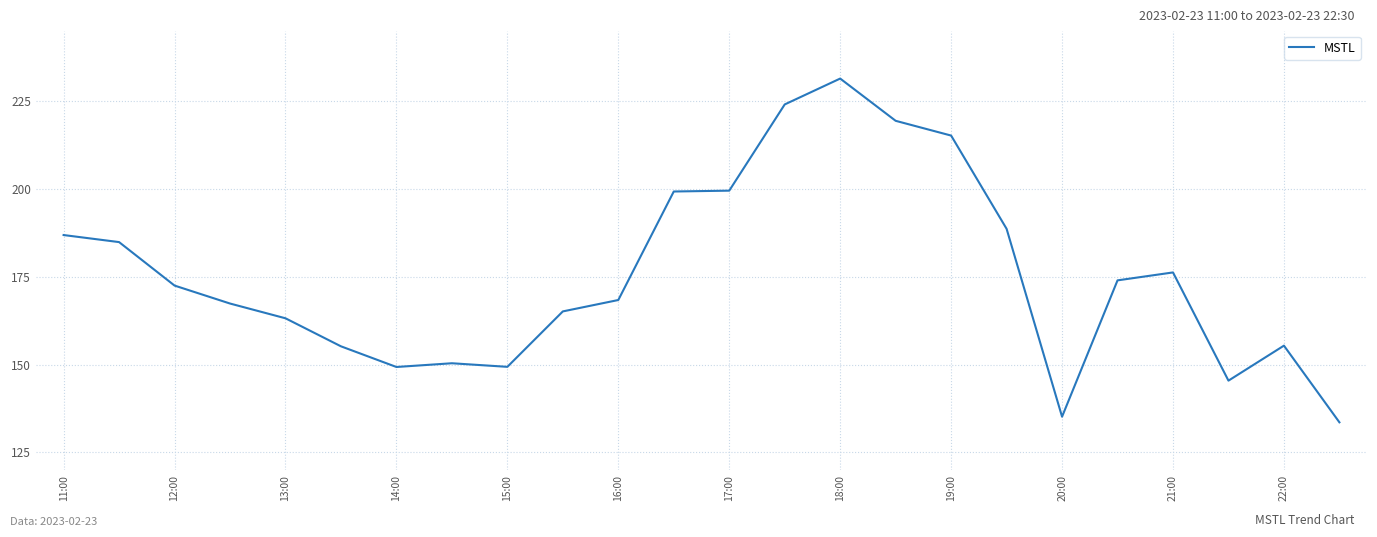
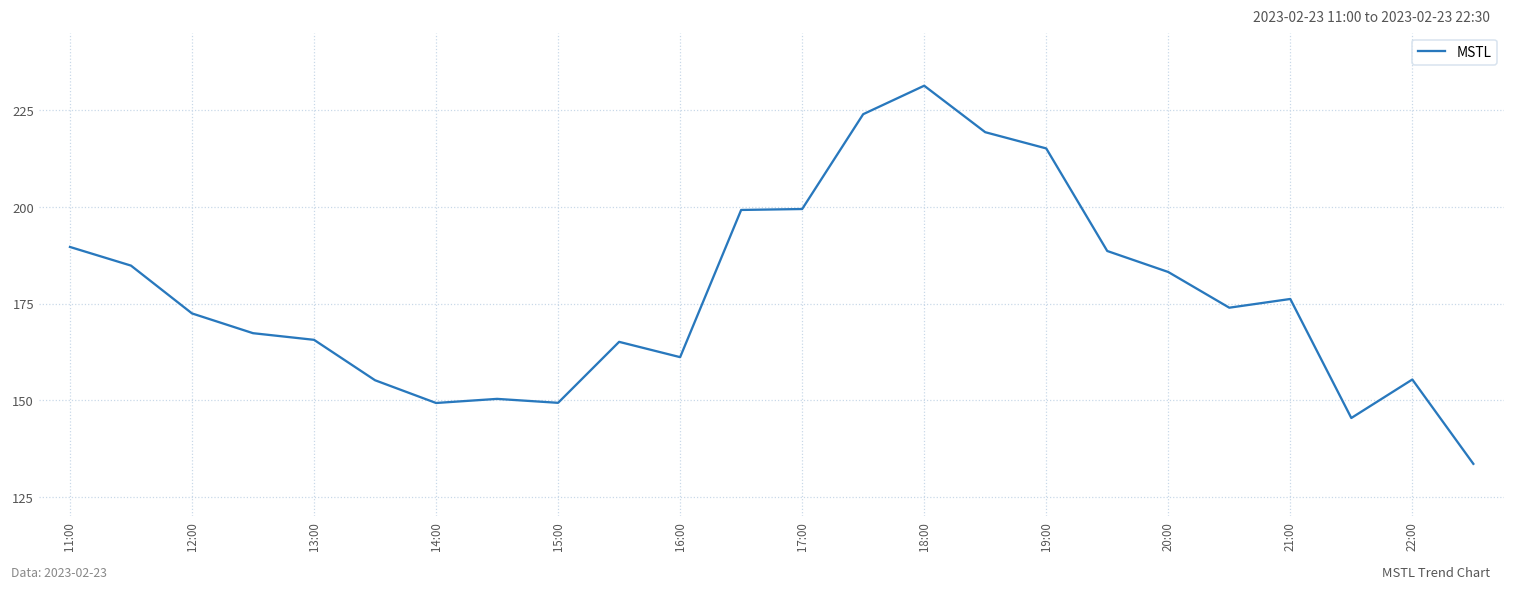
11:00: 187 -> 190
13:00: 163 -> 166
16:00: 168 -> 161
20:00: 135 -> 183
